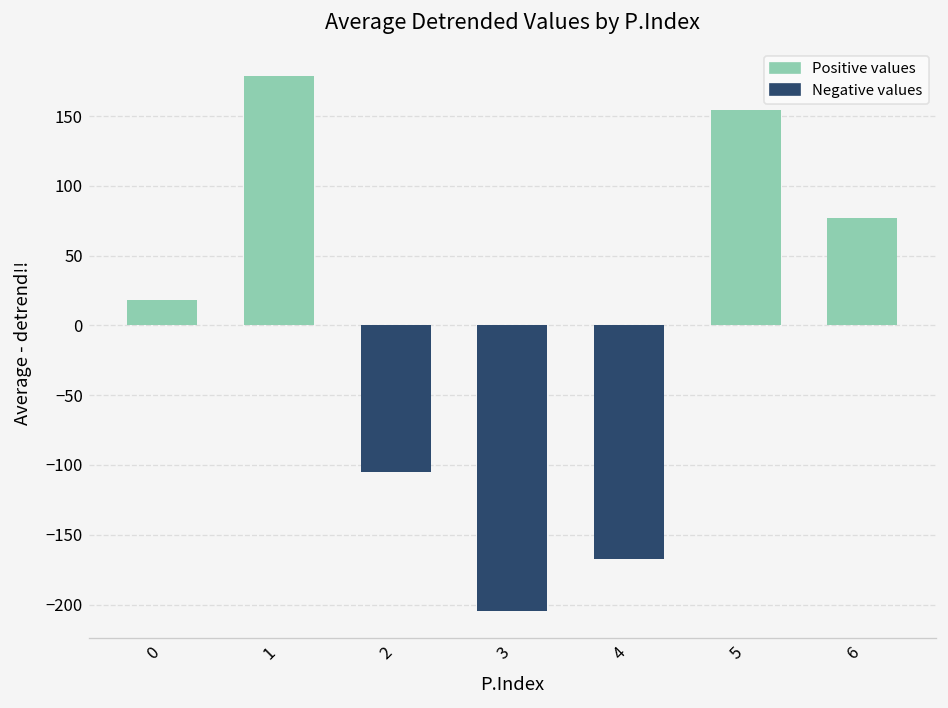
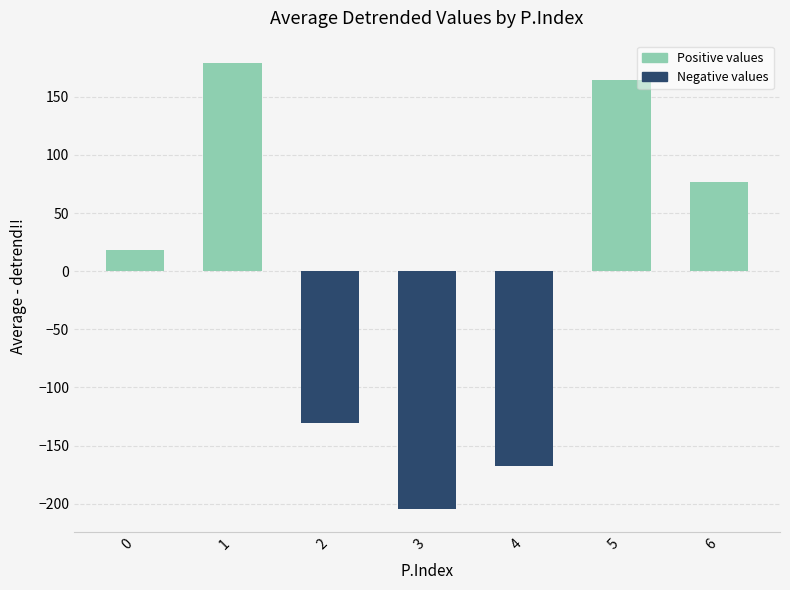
2: -105 -> -130
5: 154 -> 164
